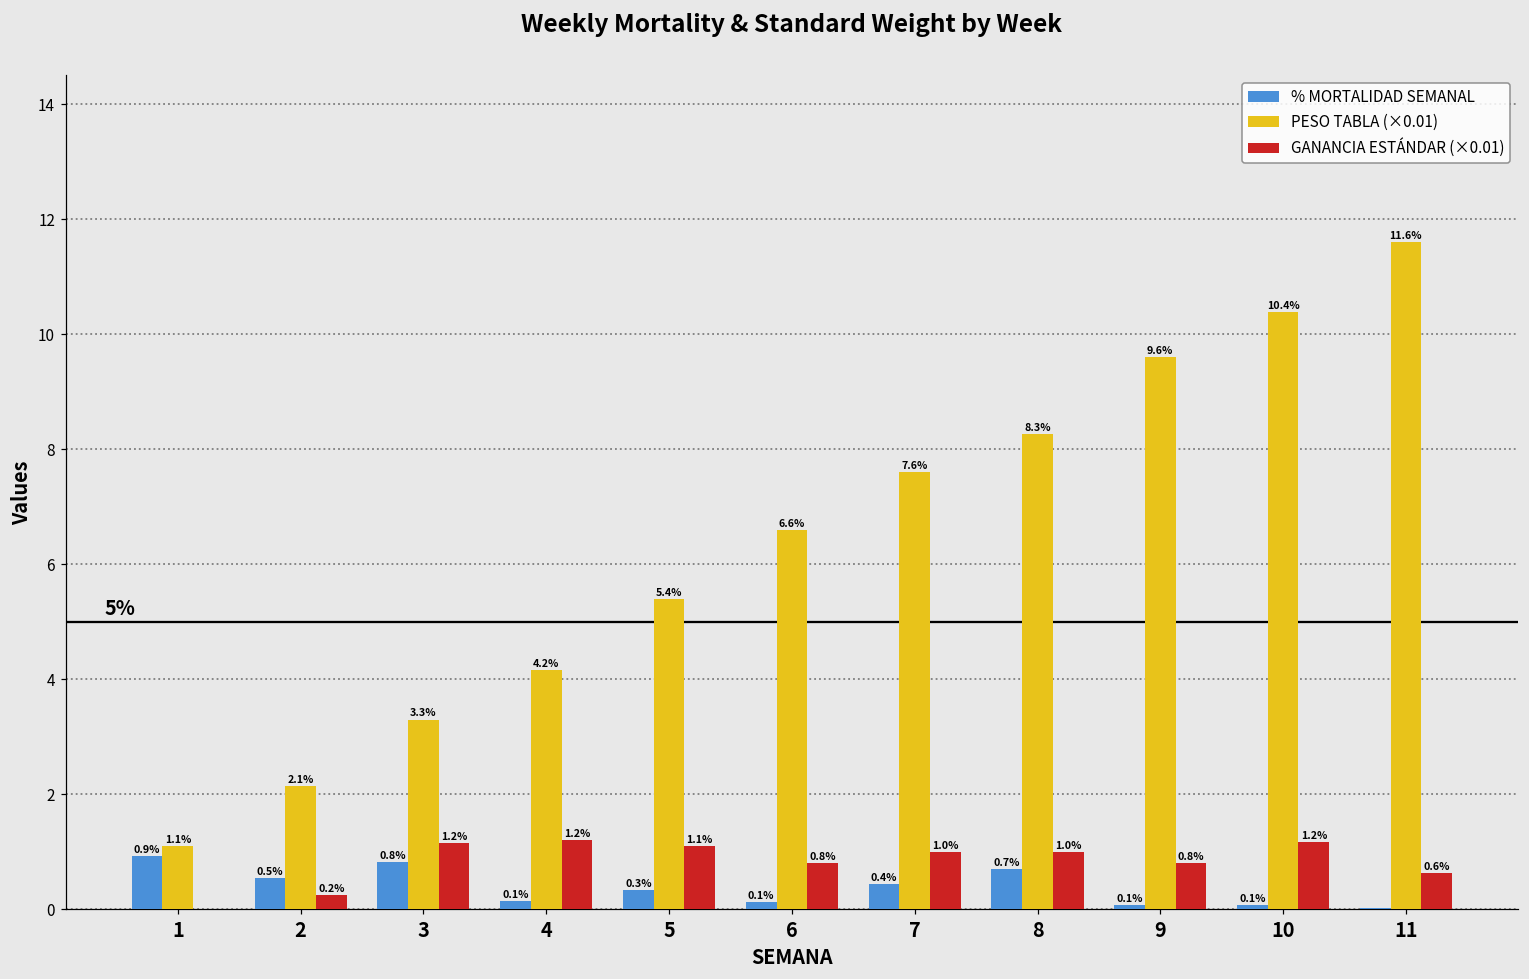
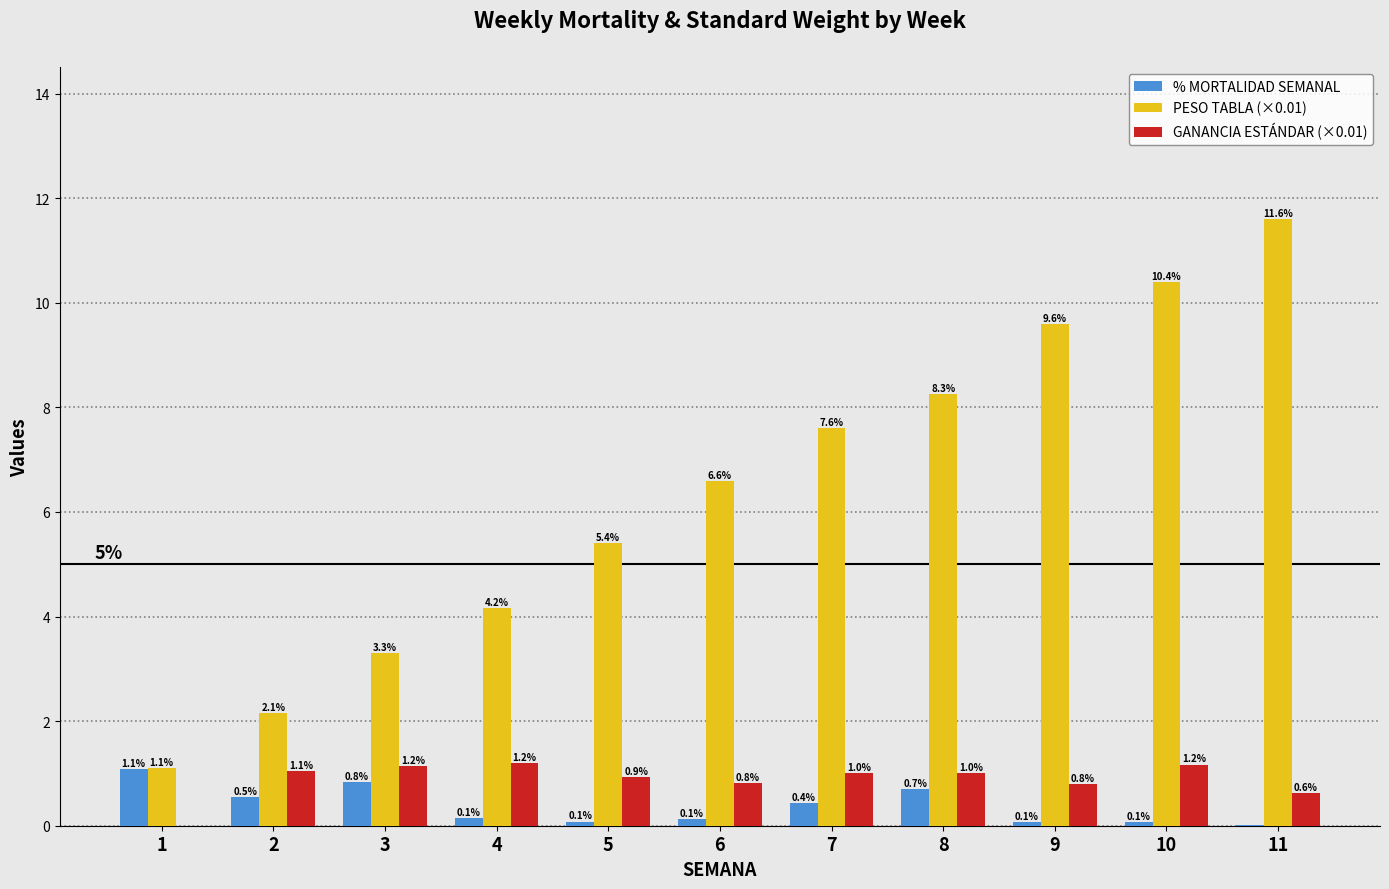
% MORTALIDAD SEMANAL, 1: 0.9% -> 1.1%
GANANCIA ESTÁNDAR (×0.01), 2: 0.2% -> 1.1%
% MORTALIDAD SEMANAL, 5: 0.3% -> 0.1%
GANANCIA ESTÁNDAR (×0.01), 5: 1.1% -> 0.9%
